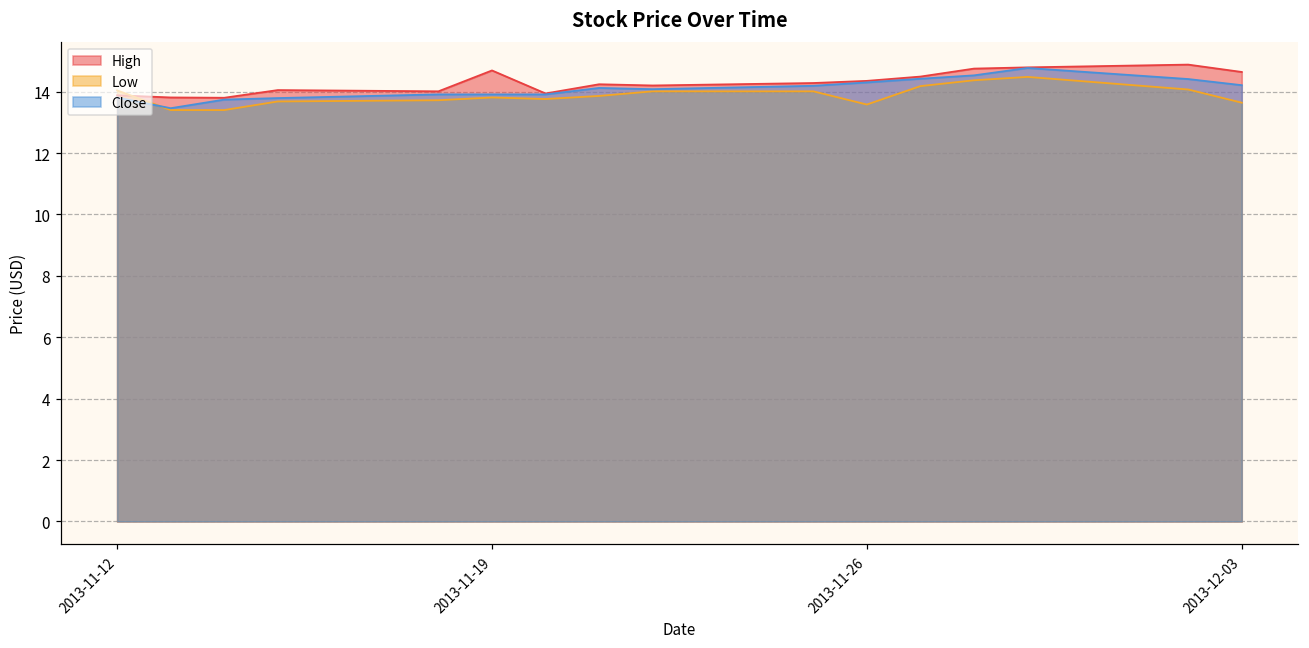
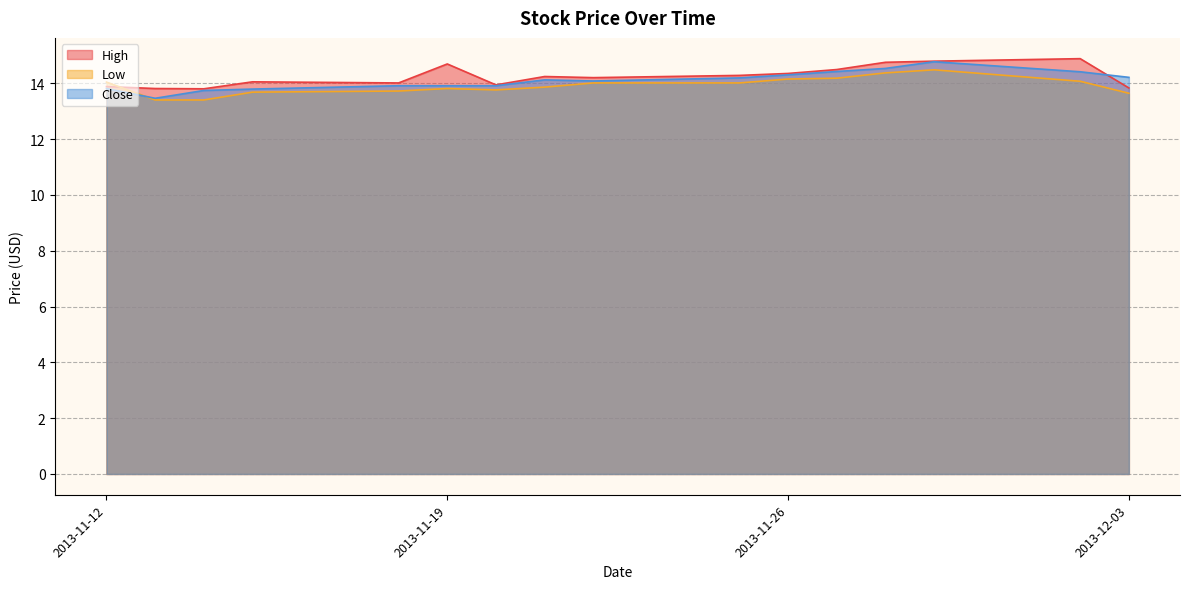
Low, 2013-11-26: 13.6 -> 14.2
High, 2013-12-03: 14.6 -> 13.8
